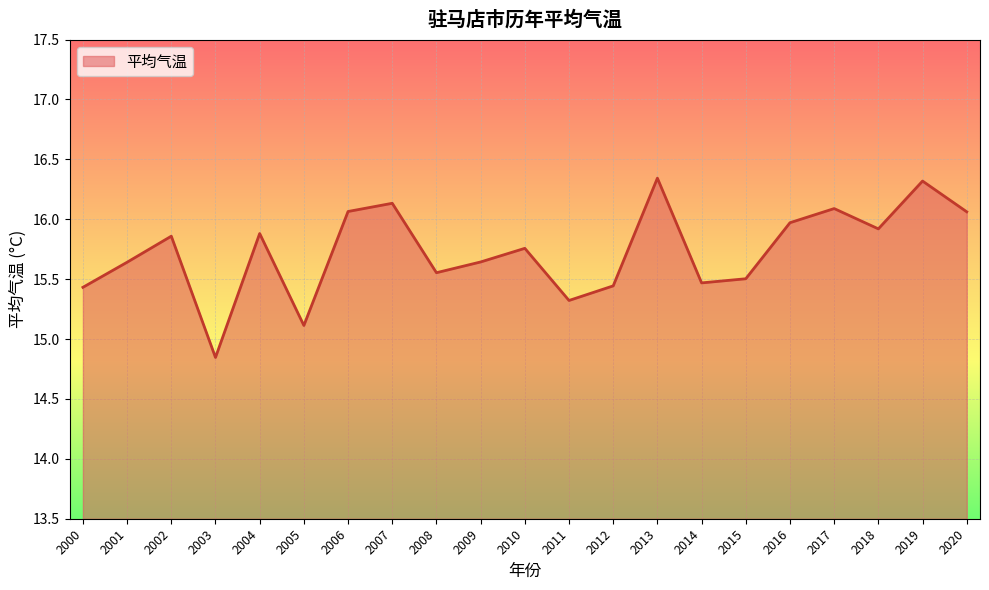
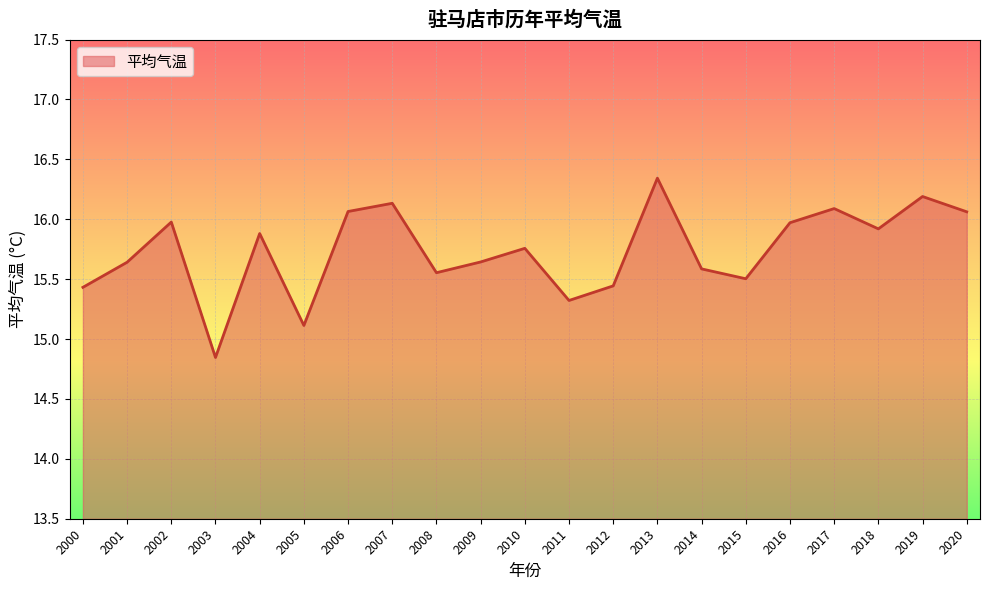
2002: 15.86 -> 15.98
2014: 15.47 -> 15.59
2019: 16.32 -> 16.19
